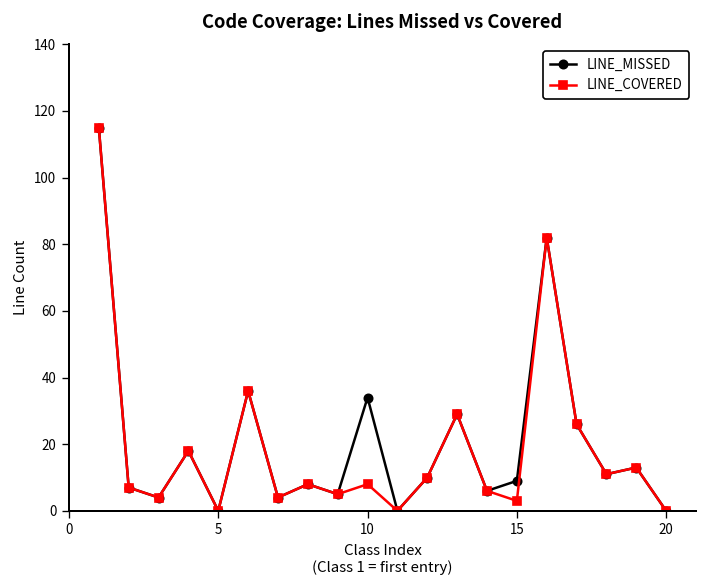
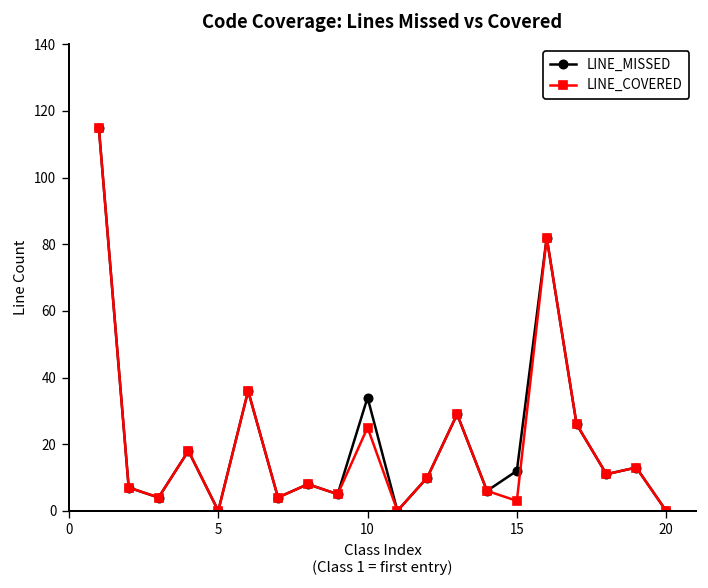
LINE_COVERED, 10: 8 -> 25
LINE_MISSED, 15: 9 -> 12
